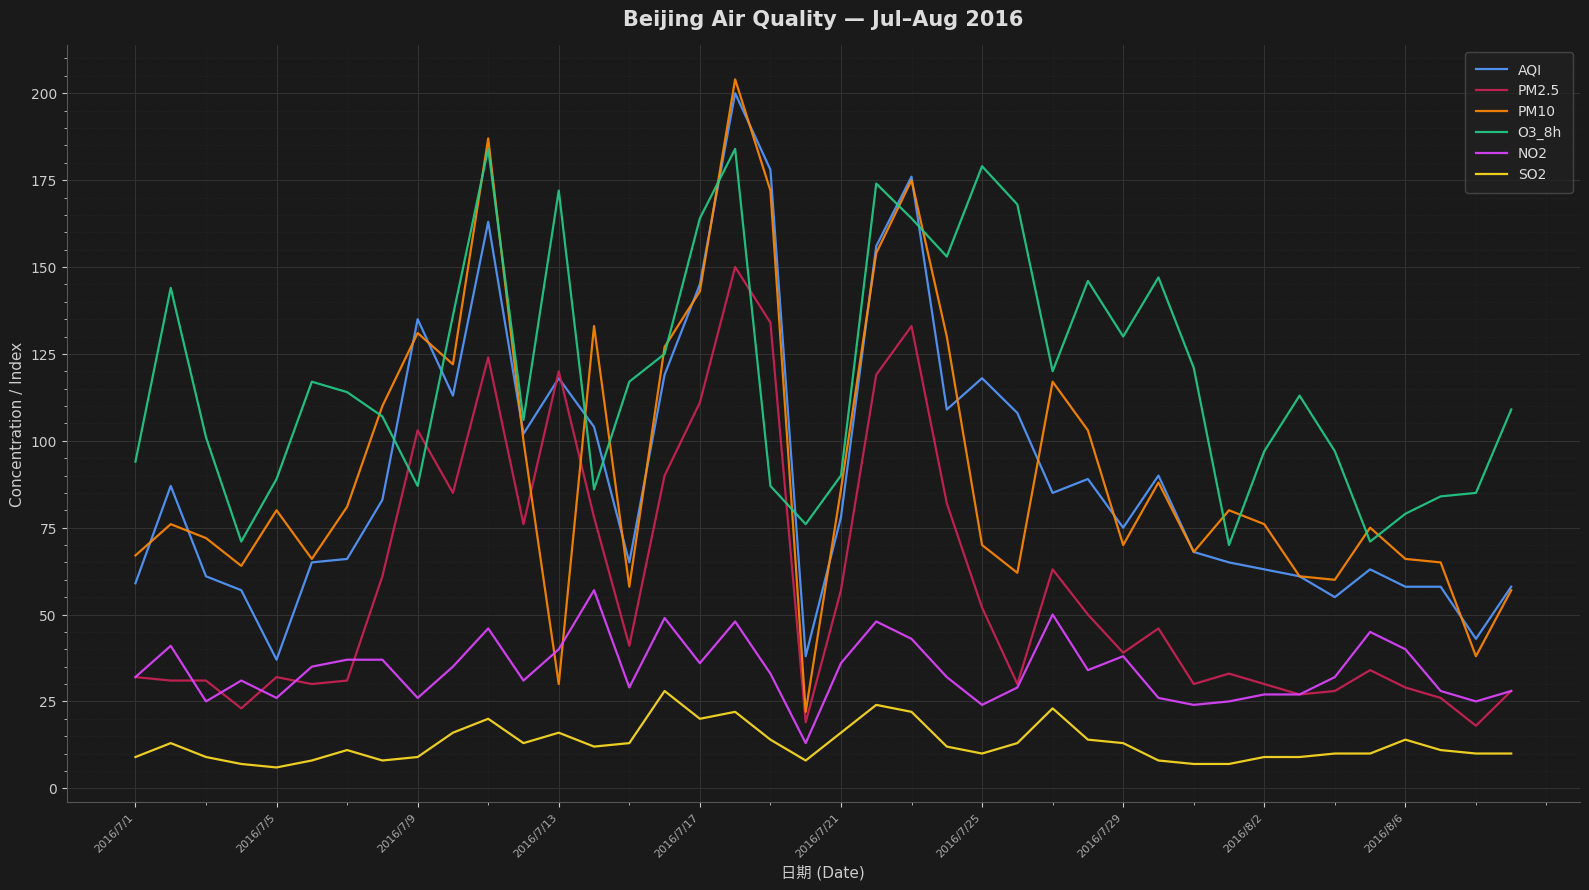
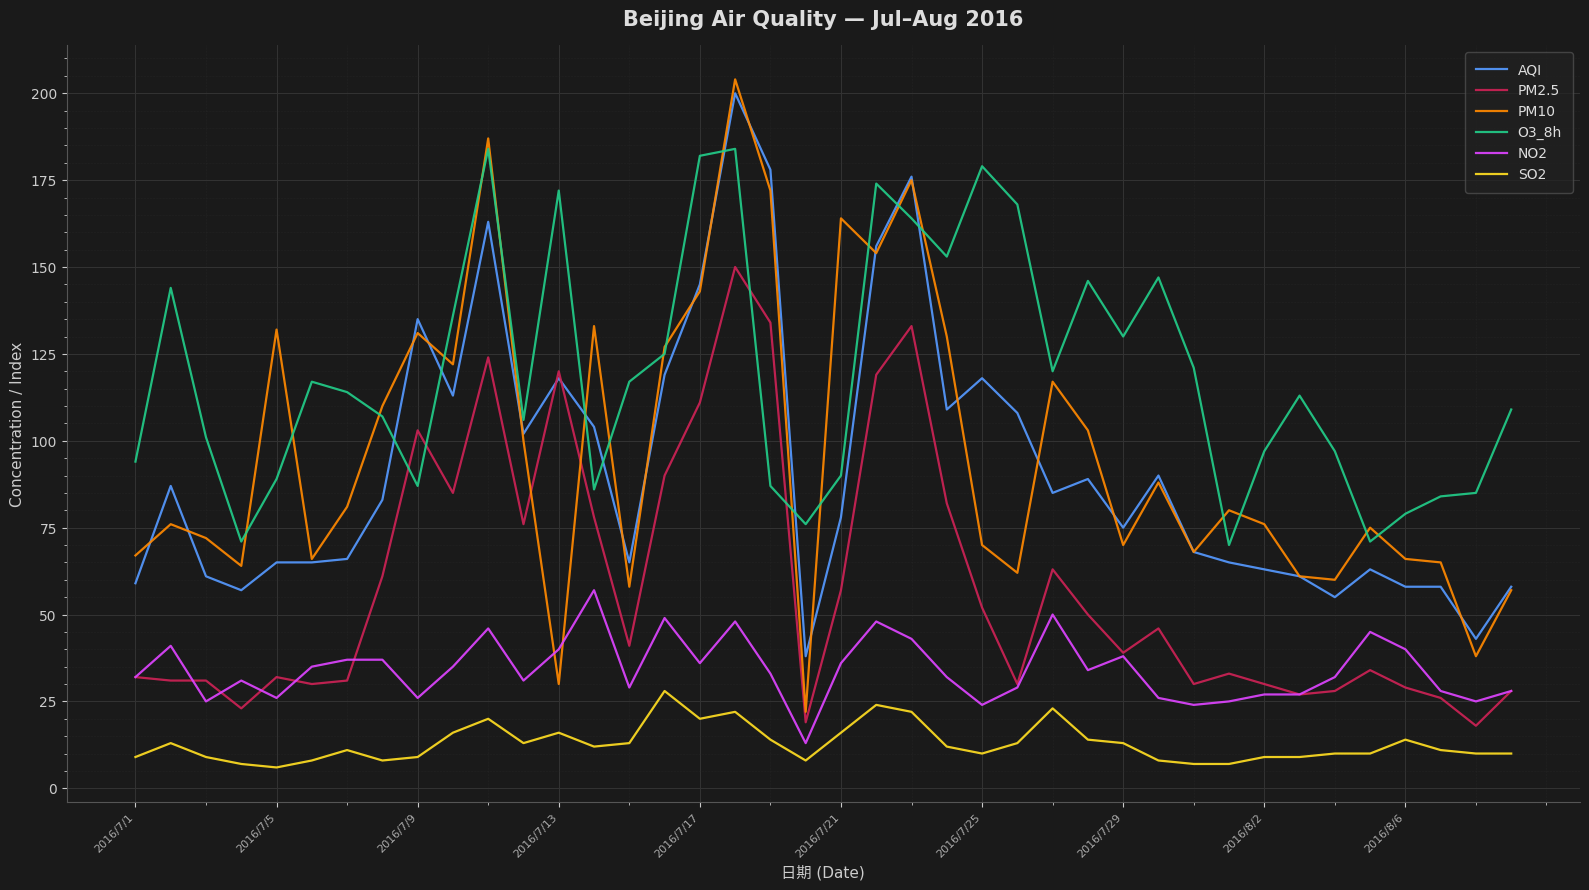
AQI, 2016/7/5: 37 -> 65
PM10, 2016/7/5: 80 -> 132
O3_8h, 2016/7/17: 164 -> 182
PM10, 2016/7/21: 86 -> 164
